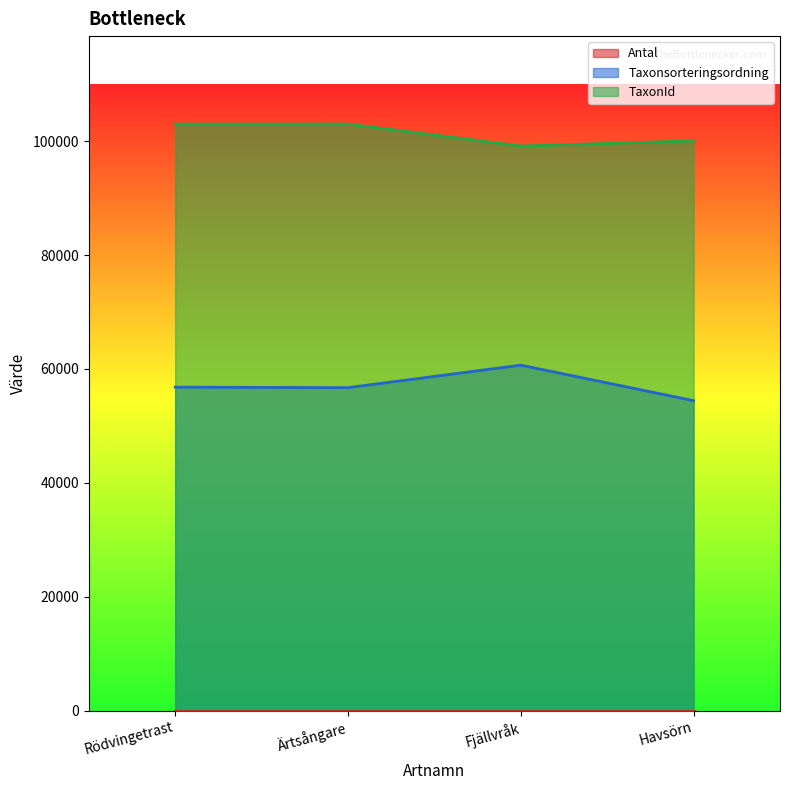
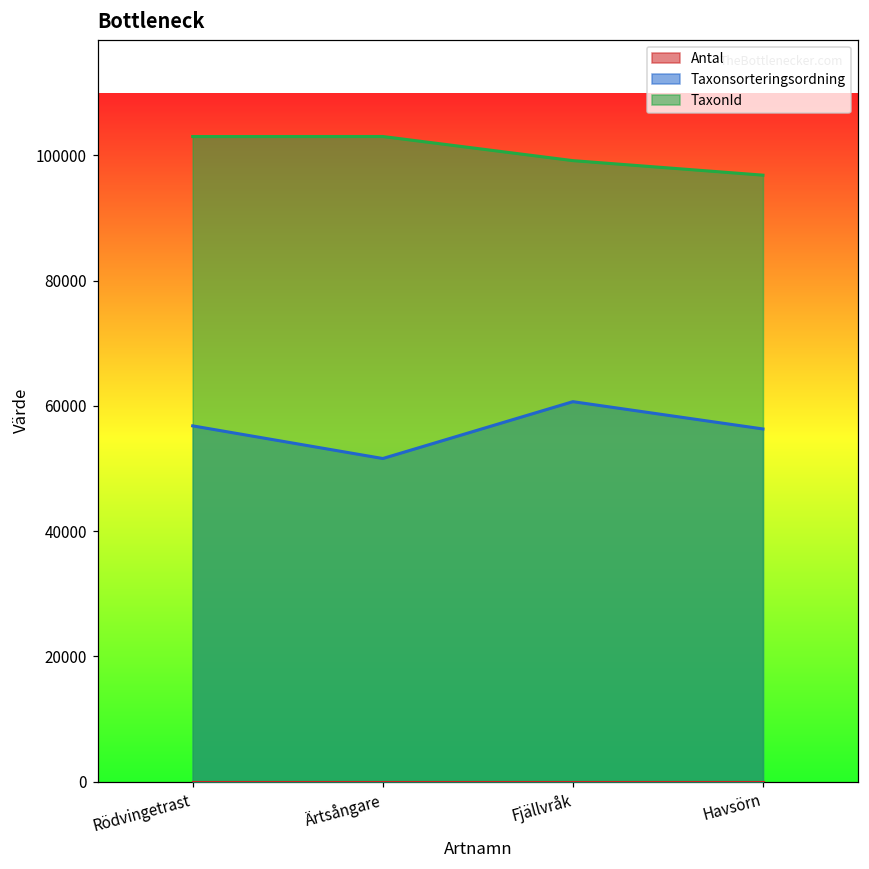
Taxonsorteringsordning, Ärtsångare: 57000 -> 52000
Taxonsorteringsordning, Havsörn: 54000 -> 56000
TaxonId, Havsörn: 100000 -> 97000
